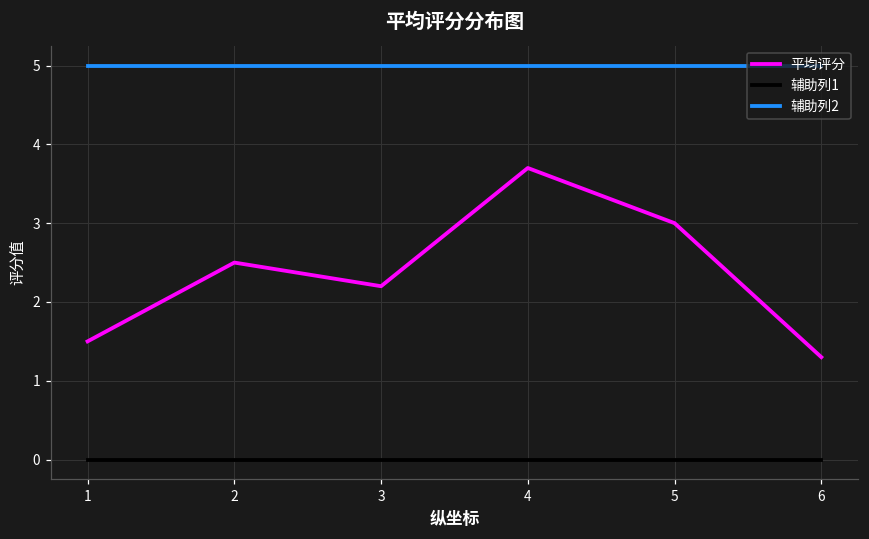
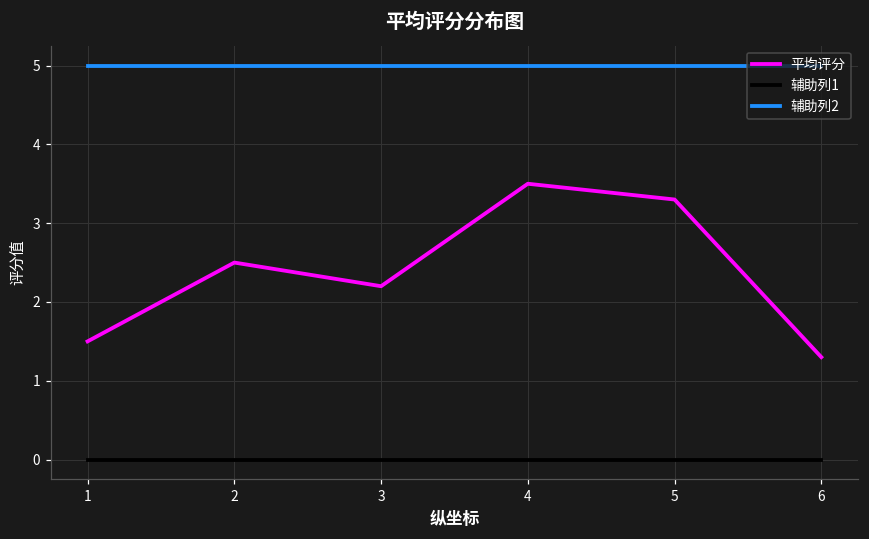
平均评分, 4: 3.7 -> 3.5
平均评分, 5: 3.0 -> 3.3
